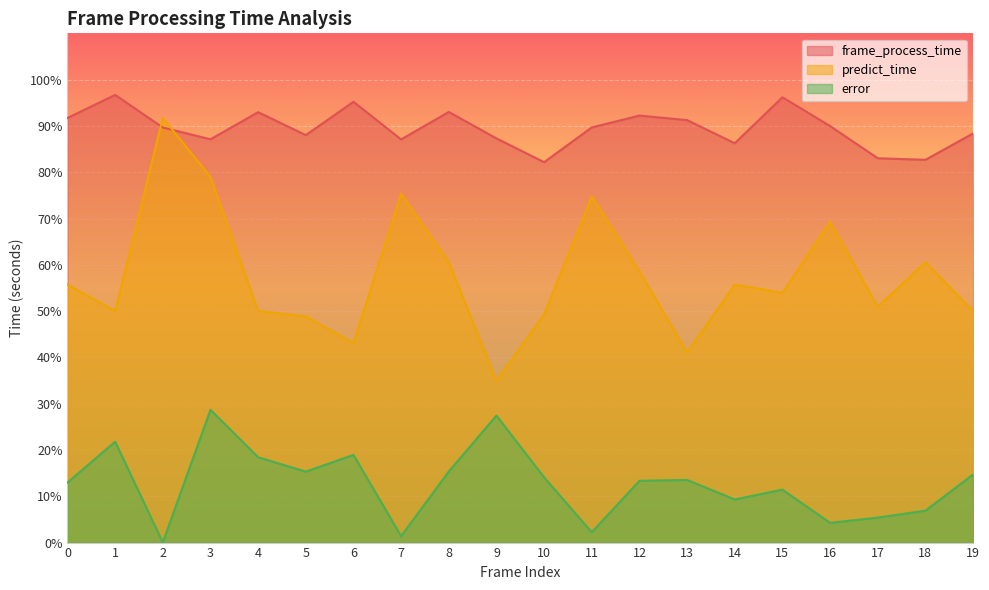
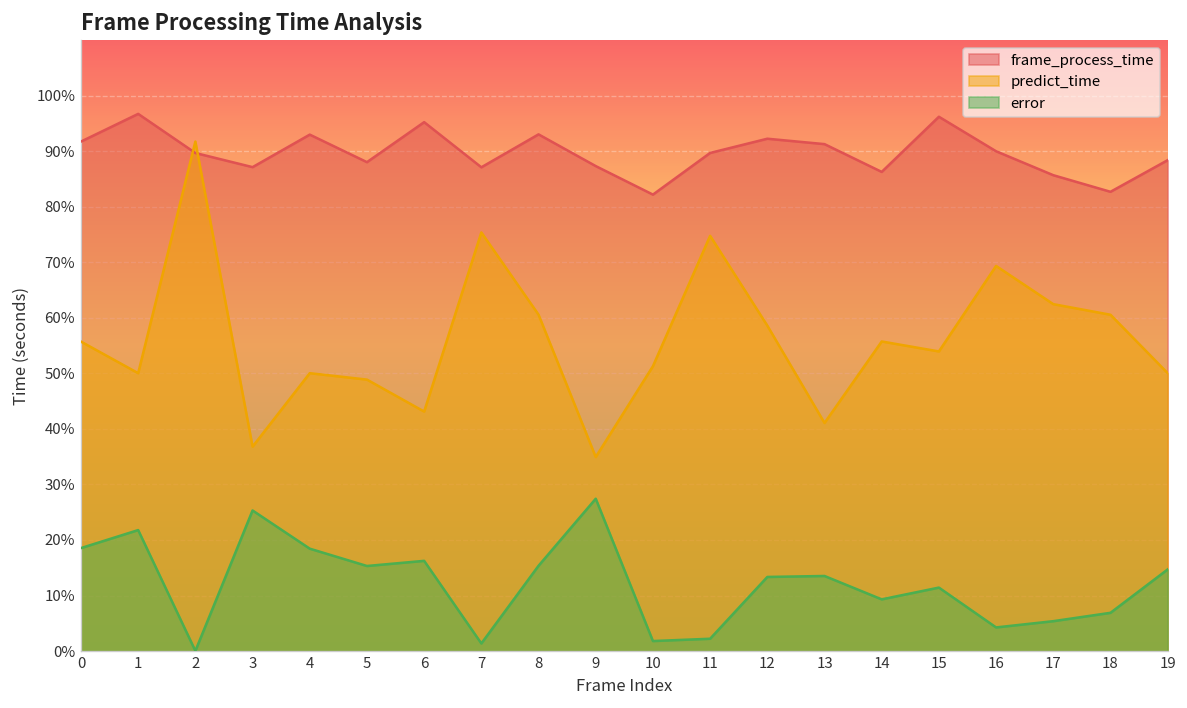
error, 0: 13% -> 19%
predict_time, 3: 79% -> 37%
error, 3: 29% -> 25%
error, 6: 19% -> 16%
predict_time, 10: 49% -> 51%
error, 10: 14% -> 2%
frame_process_time, 17: 83% -> 86%
predict_time, 17: 51% -> 62%
